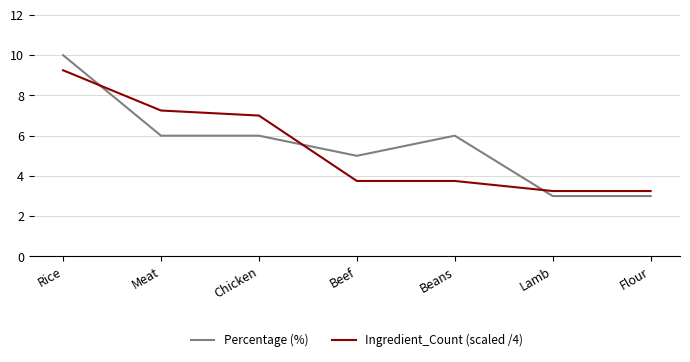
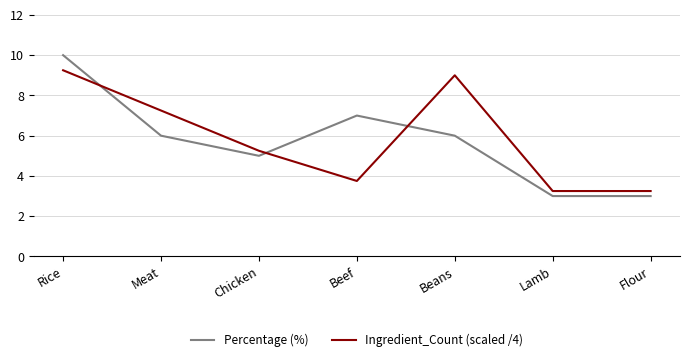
Percentage (%), Chicken: 6 -> 5
Ingredient_Count (scaled /4), Chicken: 7.0 -> 5.3
Percentage (%), Beef: 5 -> 7
Ingredient_Count (scaled /4), Beans: 3.8 -> 9.0
